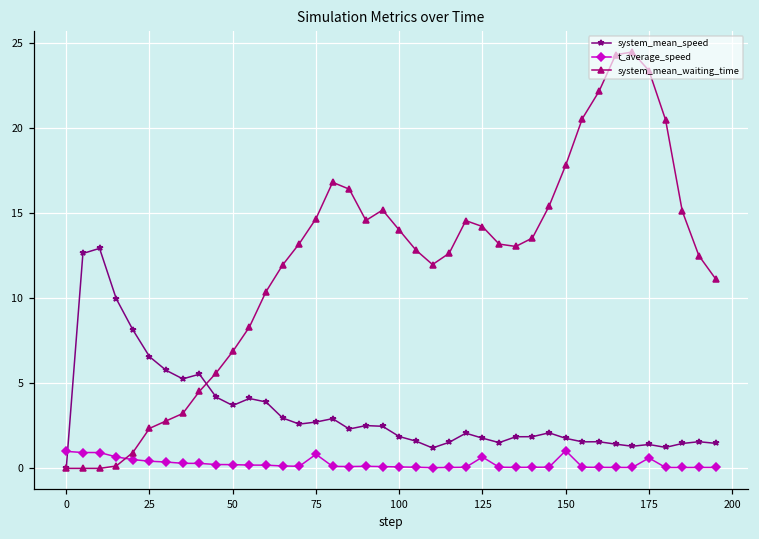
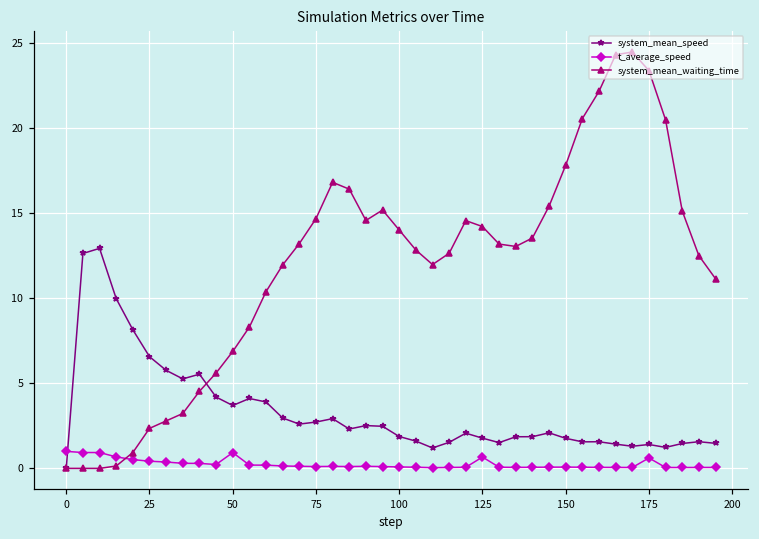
t_average_speed, 50: 0.2 -> 0.9
t_average_speed, 75: 0.8 -> 0.1
t_average_speed, 150: 1.0 -> 0.1
